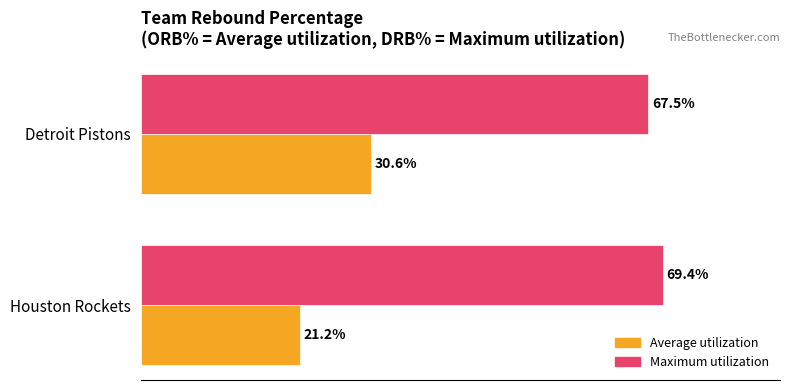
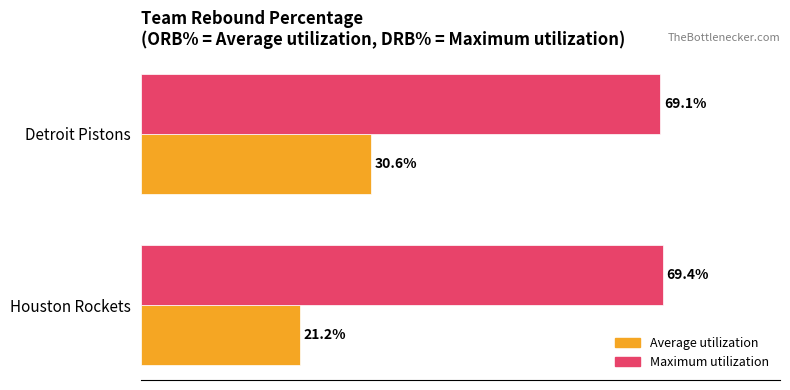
Maximum utilization, Detroit Pistons: 67.5% -> 69.1%
